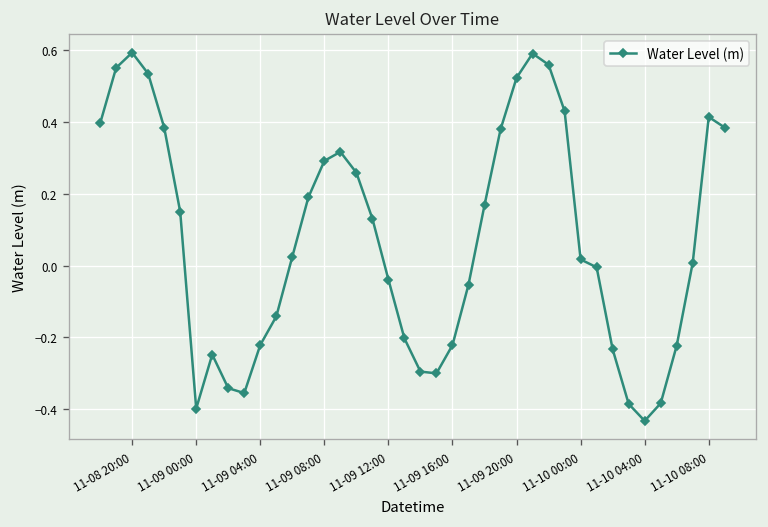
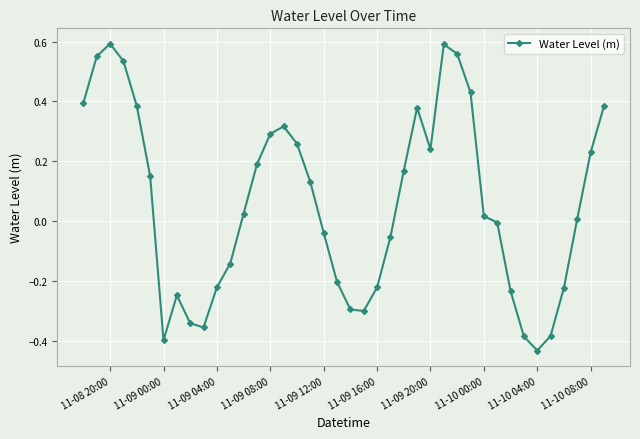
11-09 20:00: 0.52 -> 0.24
11-10 08:00: 0.41 -> 0.23
